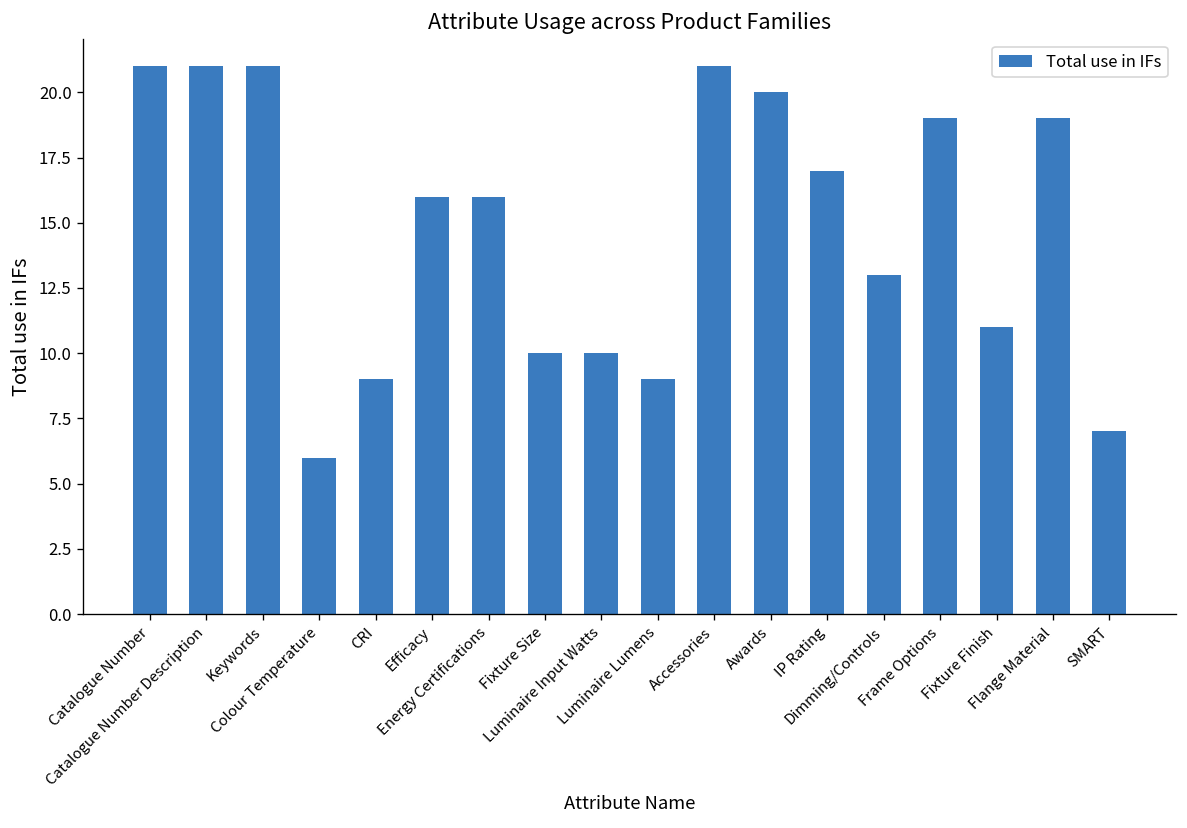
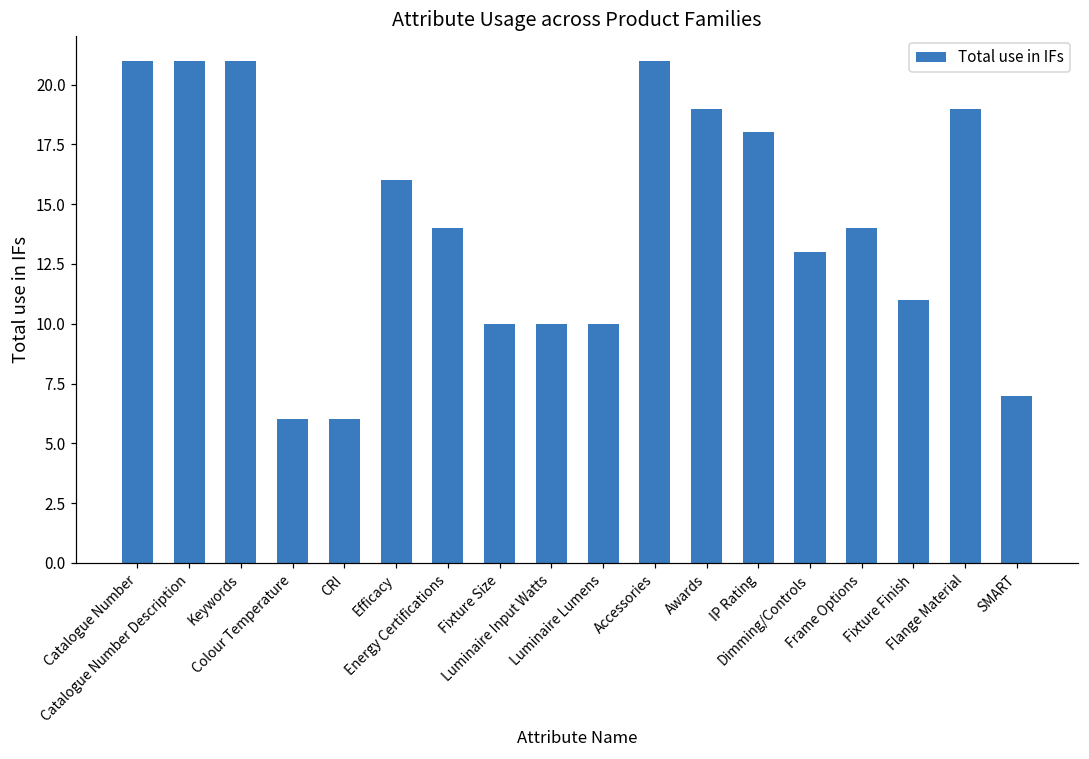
CRI: 9 -> 6
Energy Certifications: 16 -> 14
Luminaire Lumens: 9 -> 10
Awards: 20 -> 19
IP Rating: 17 -> 18
Frame Options: 19 -> 14
